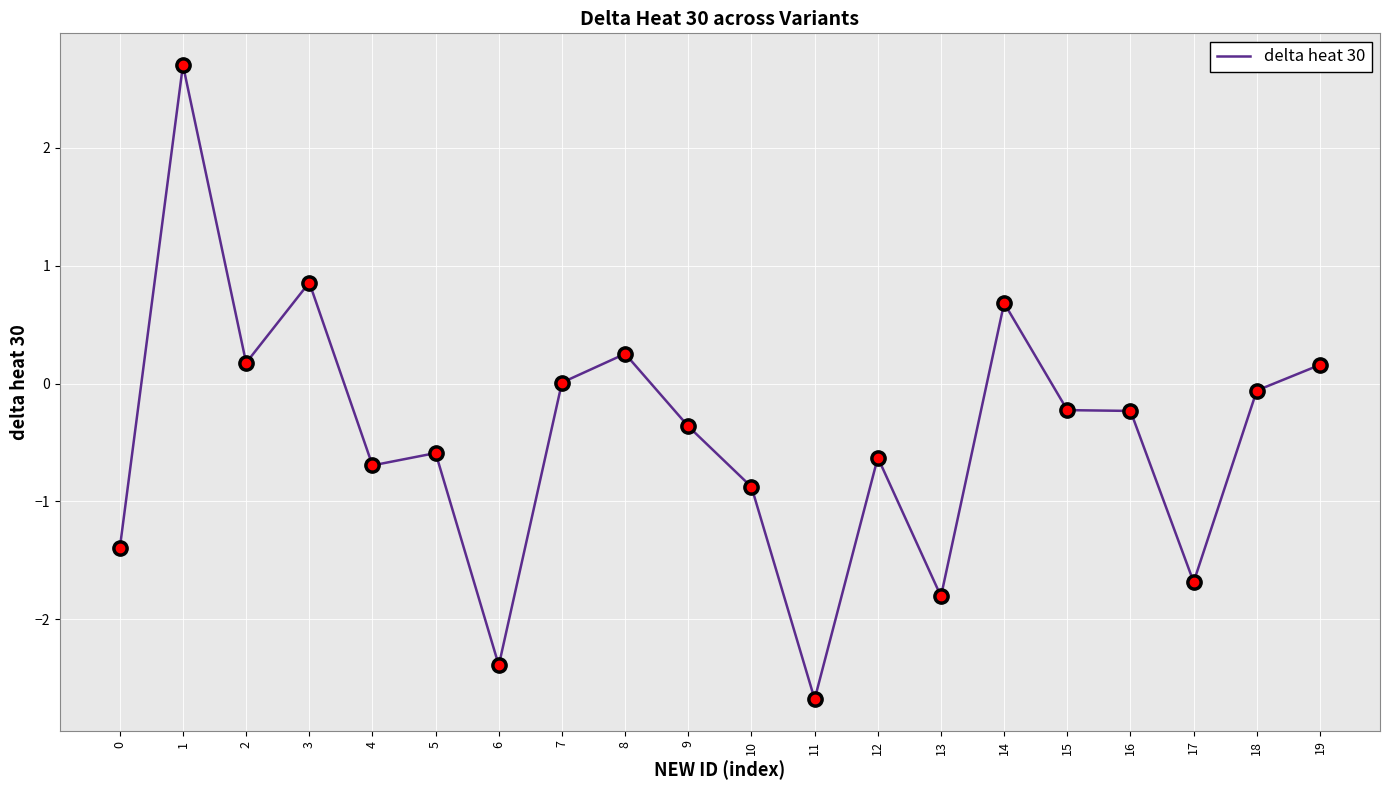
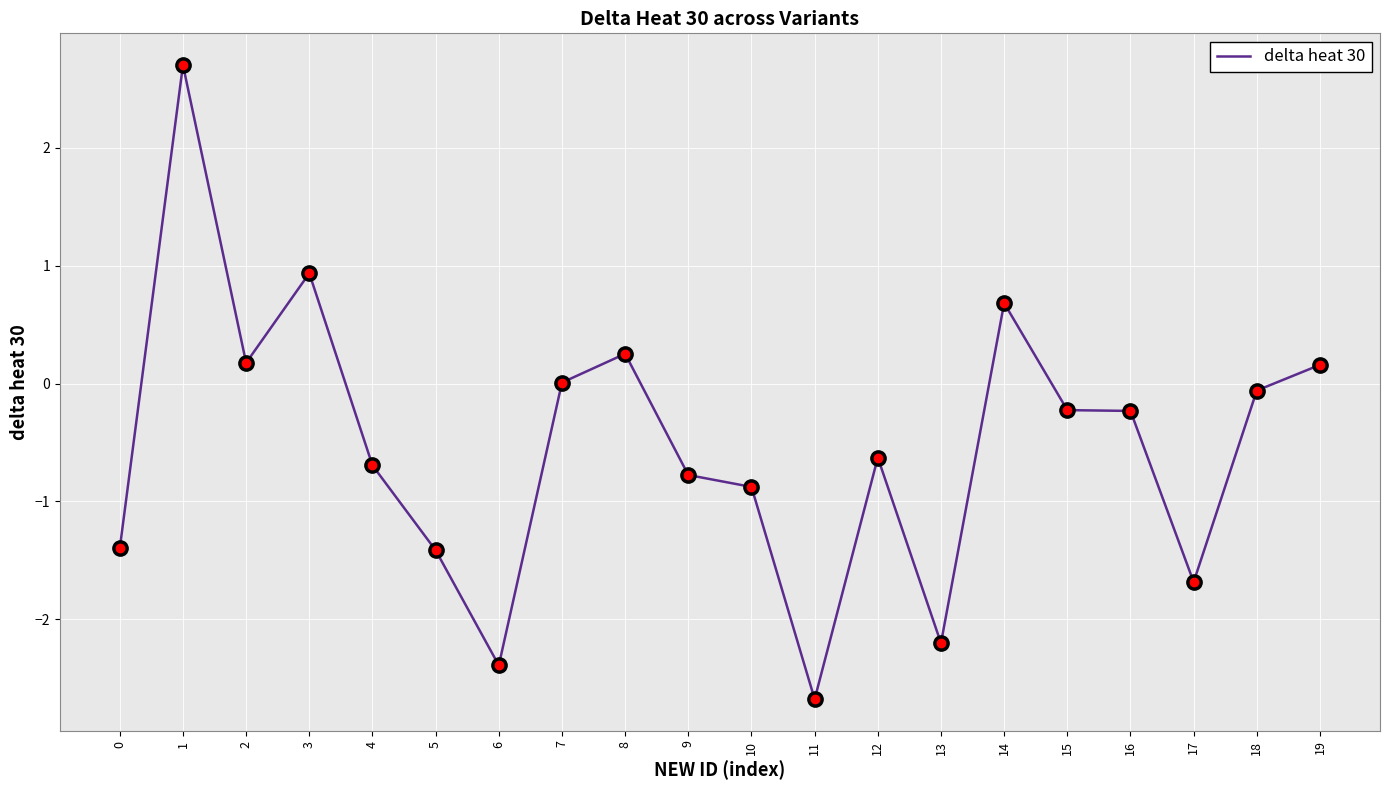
3: 0.86 -> 0.94
5: -0.59 -> -1.42
9: -0.36 -> -0.78
13: -1.81 -> -2.20
